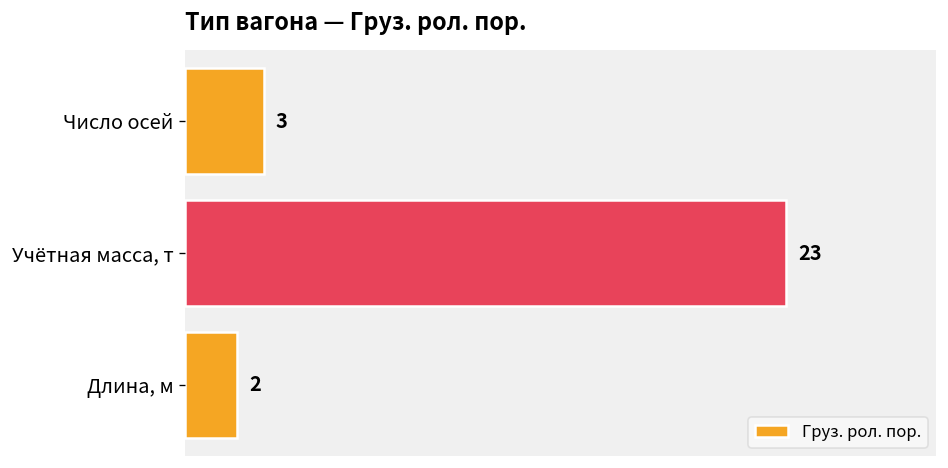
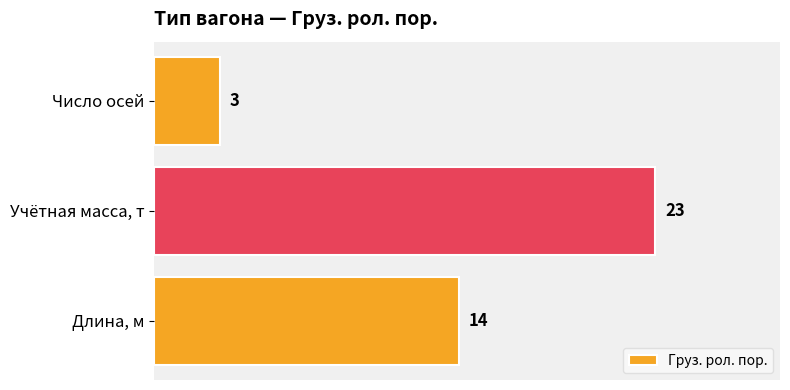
Длина, м: 2 -> 14
